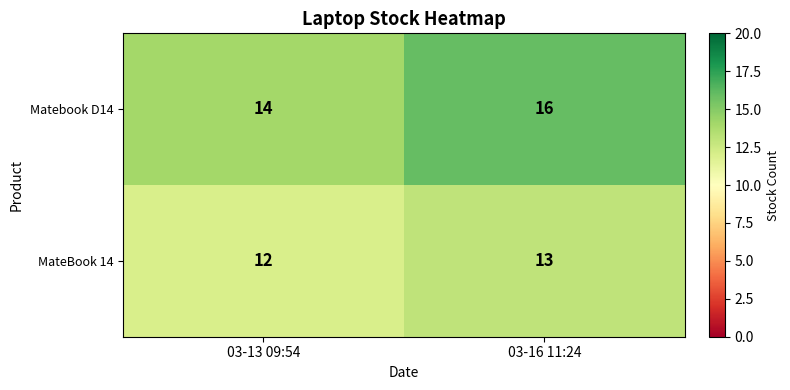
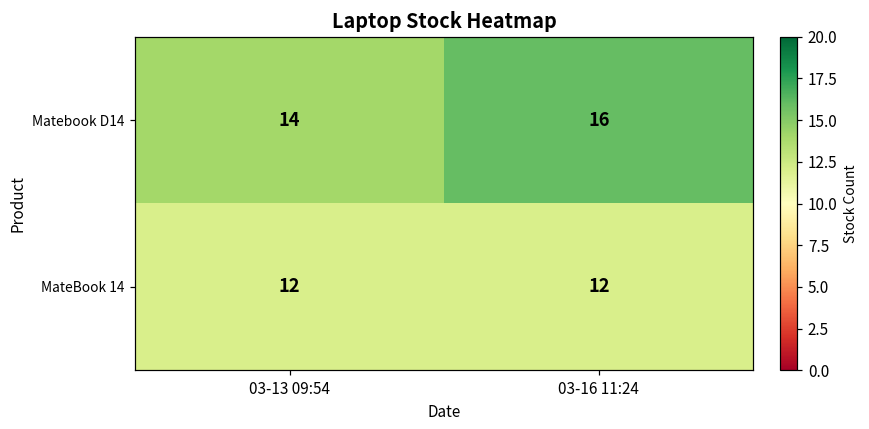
MateBook 14, 03-16 11:24: 13 -> 12
